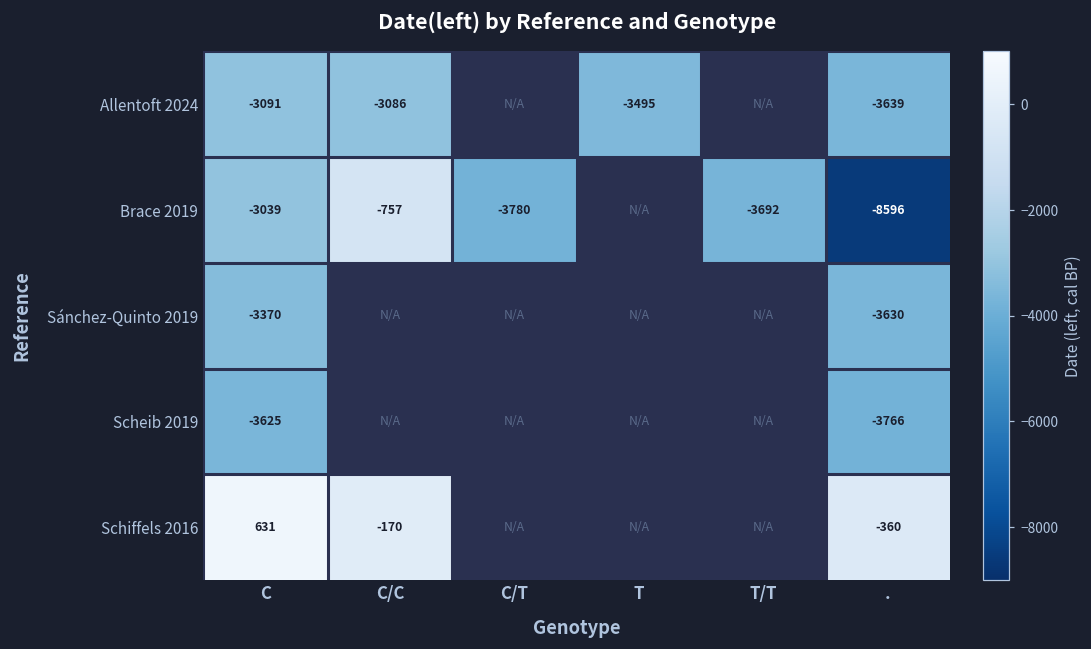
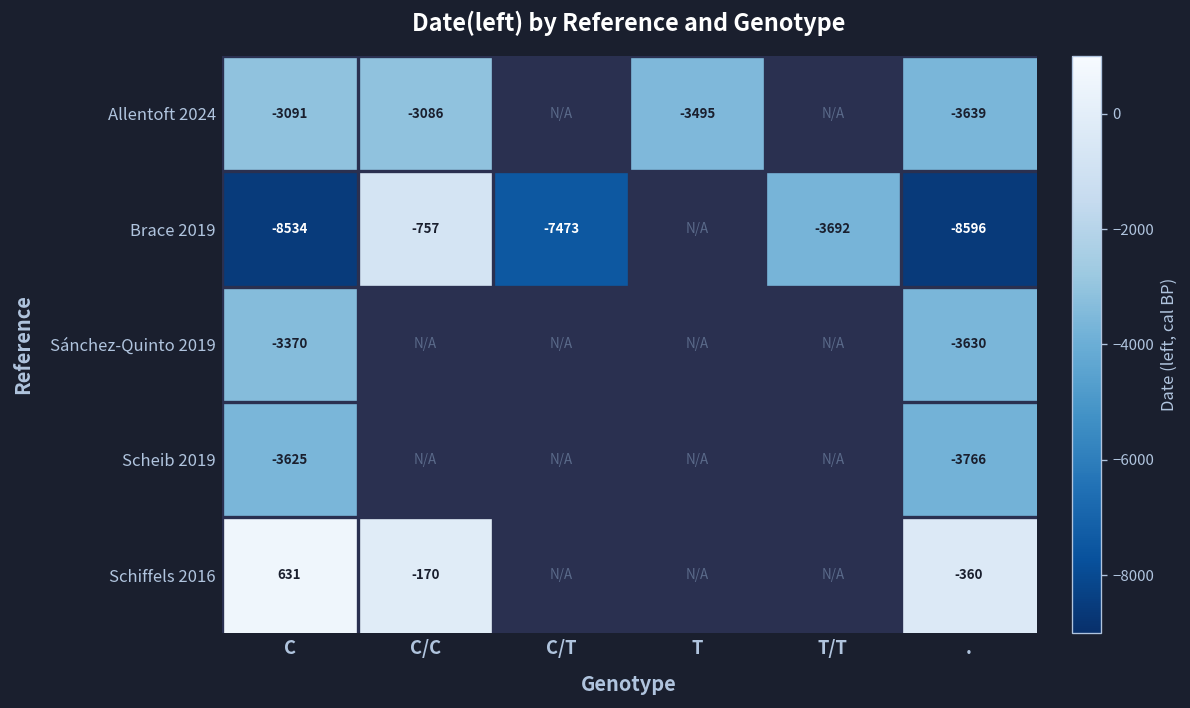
Brace 2019, C: -3039 -> -8534
Brace 2019, C/T: -3780 -> -7473
